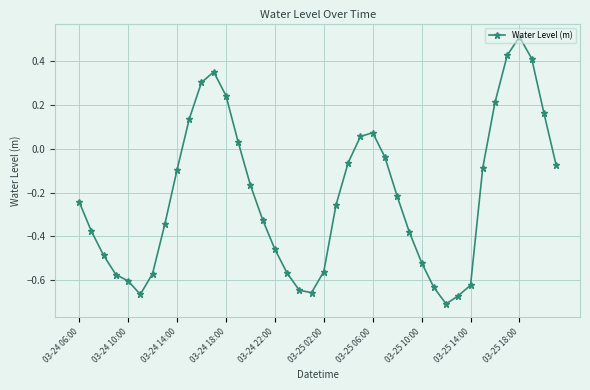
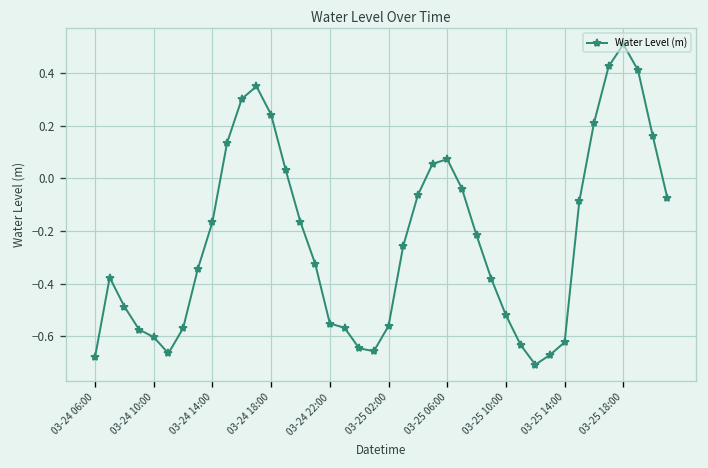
03-24 06:00: -0.24 -> -0.68
03-24 14:00: -0.10 -> -0.17
03-24 22:00: -0.46 -> -0.55
